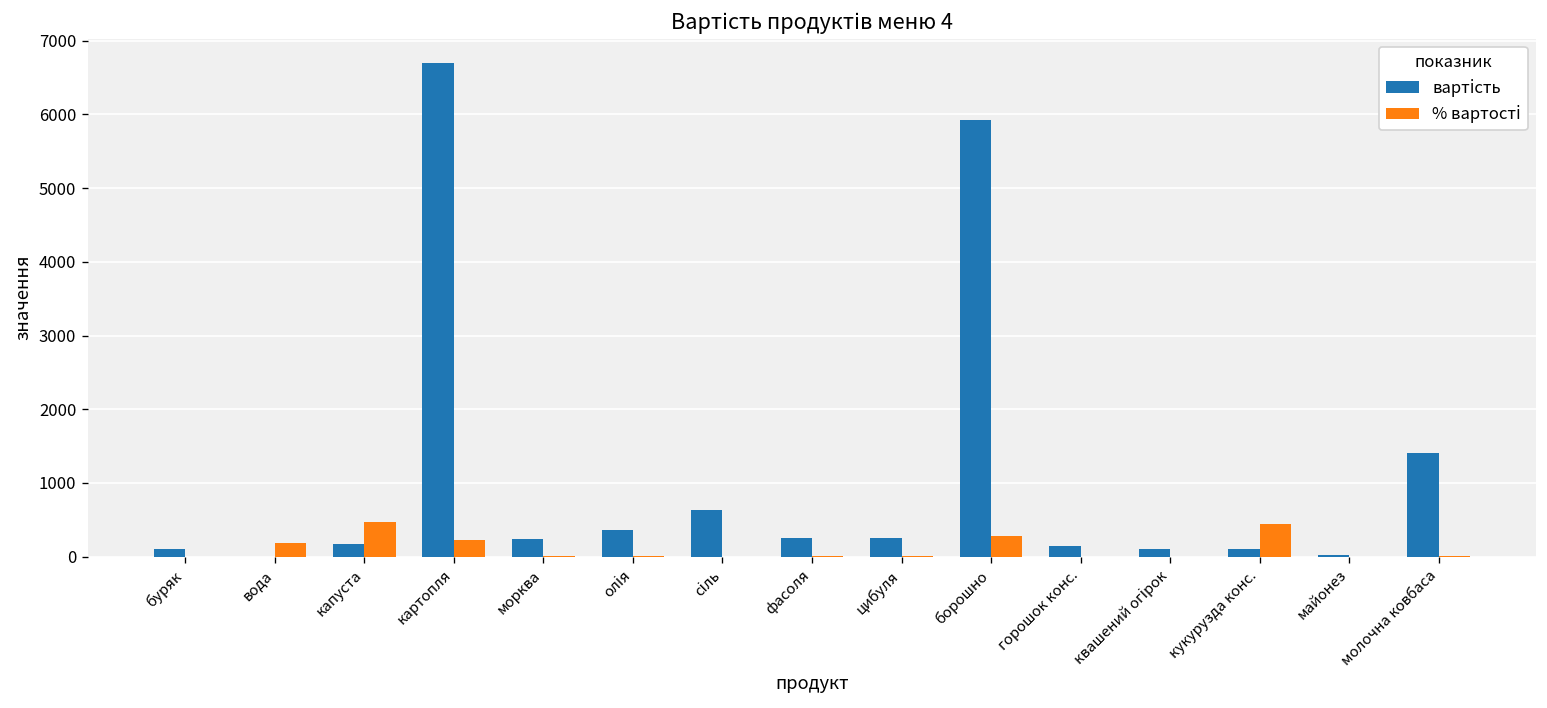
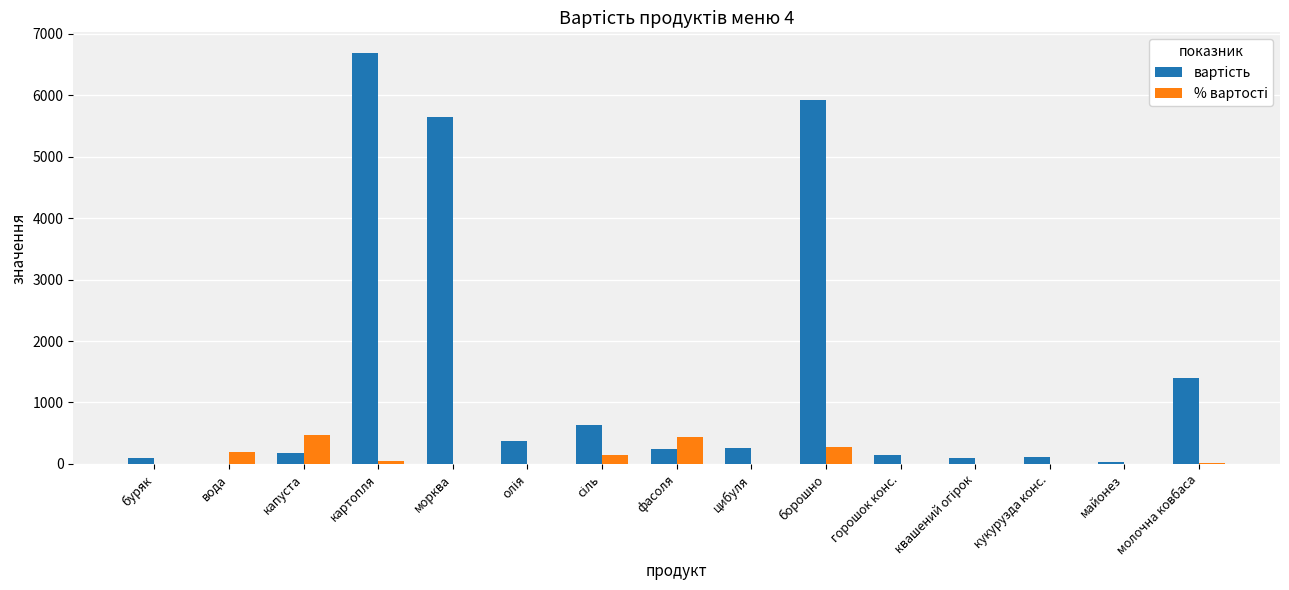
% вартості, картопля: 200 -> 0
вартість, морква: 200 -> 5600
% вартості, сіль: 0 -> 100
% вартості, фасоля: 0 -> 400
% вартості, кукурузда конс.: 400 -> 0
